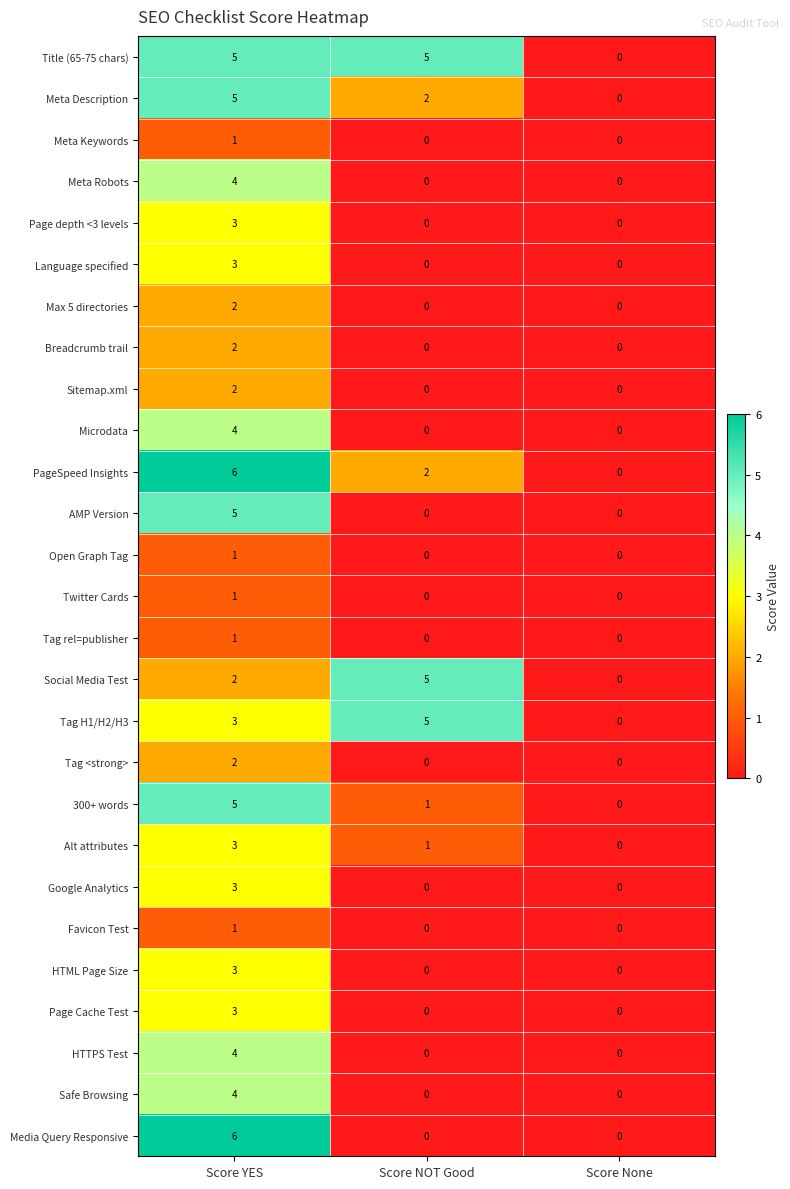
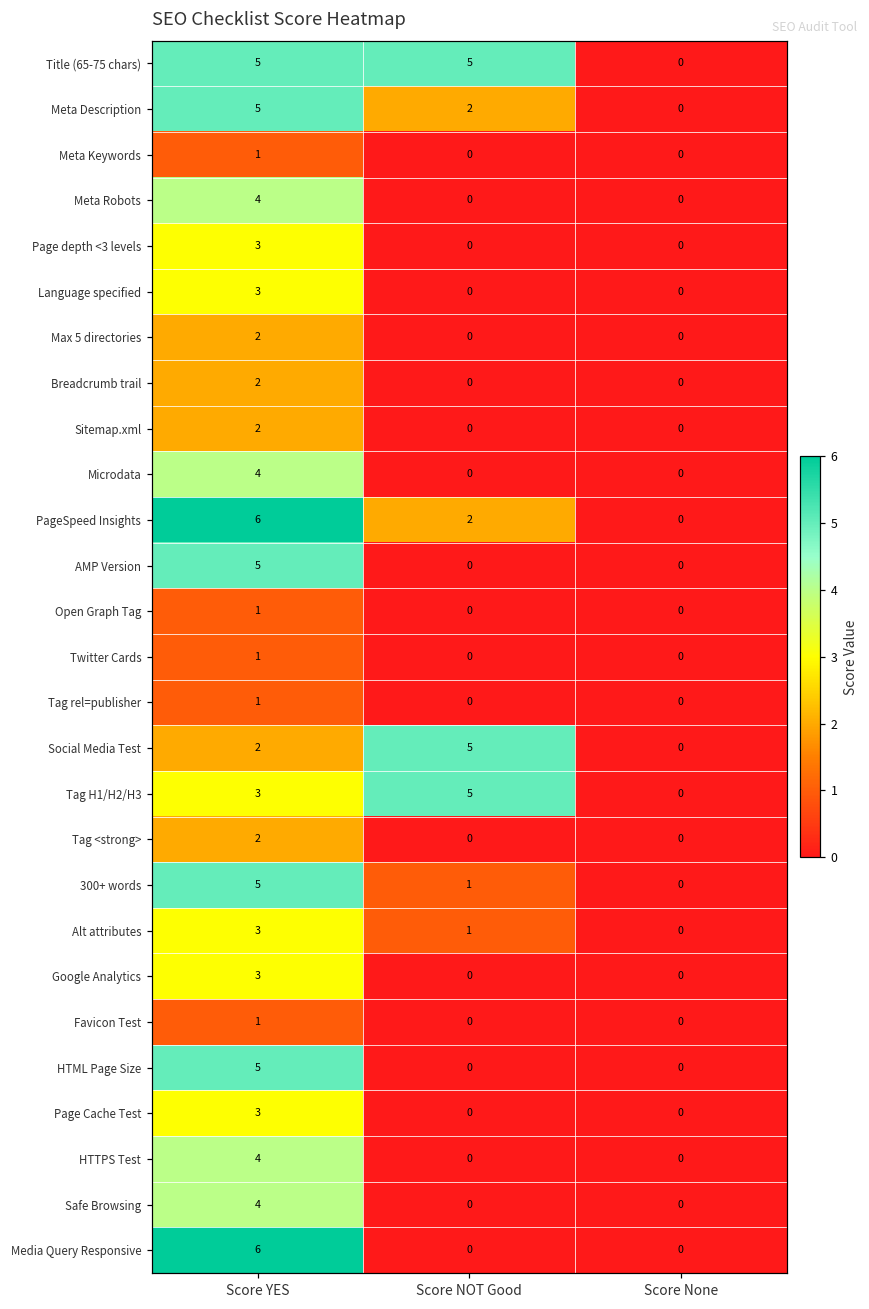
HTML Page Size, Score YES: 3 -> 5
